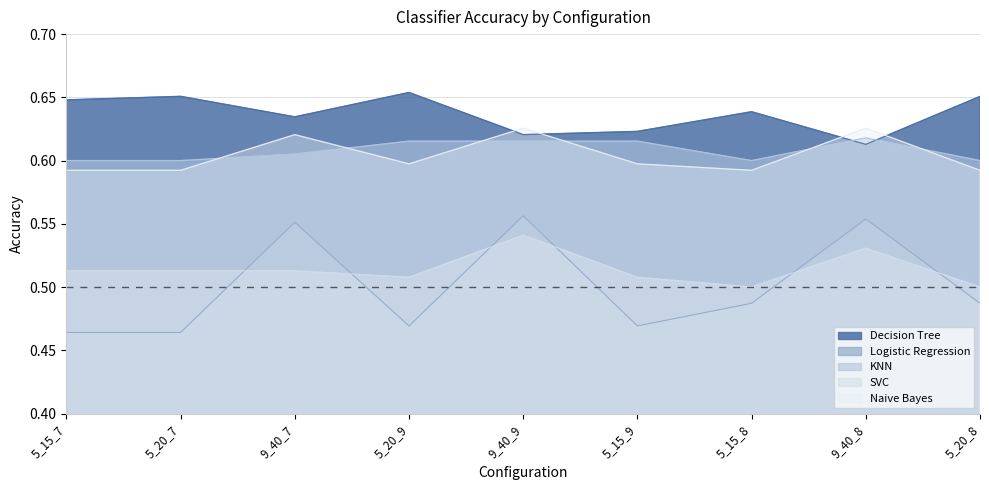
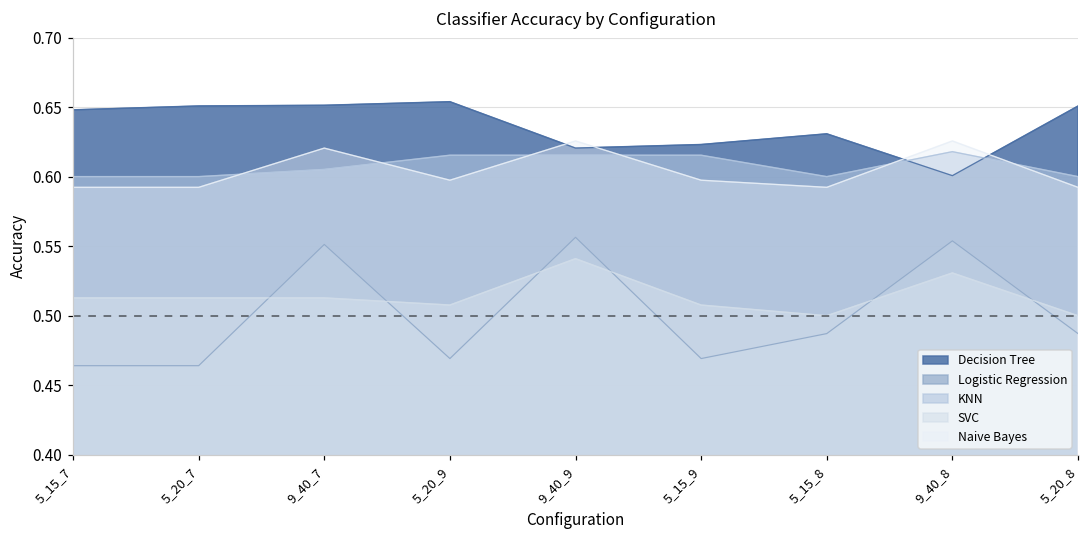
Decision Tree, 9_40_7: 0.635 -> 0.651
Decision Tree, 5_15_8: 0.639 -> 0.631
Decision Tree, 9_40_8: 0.613 -> 0.601
